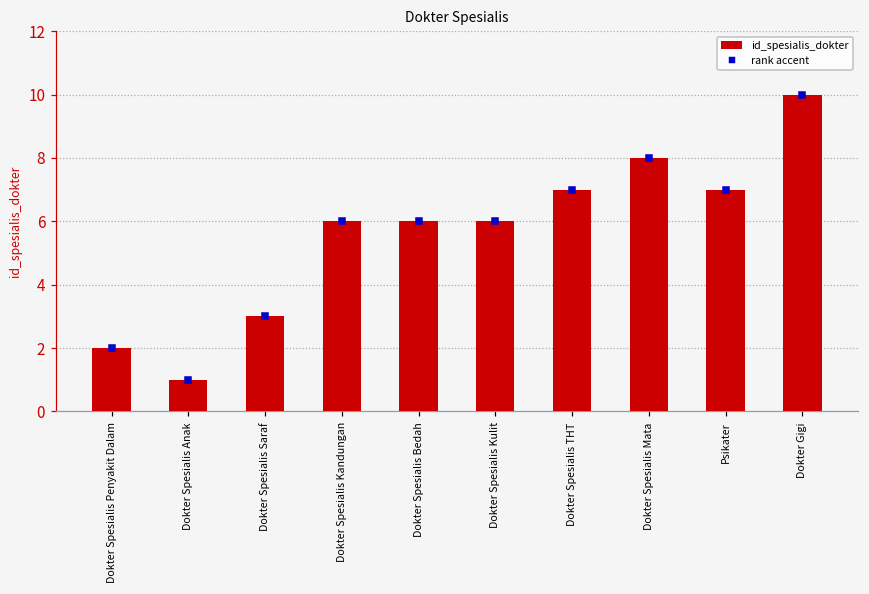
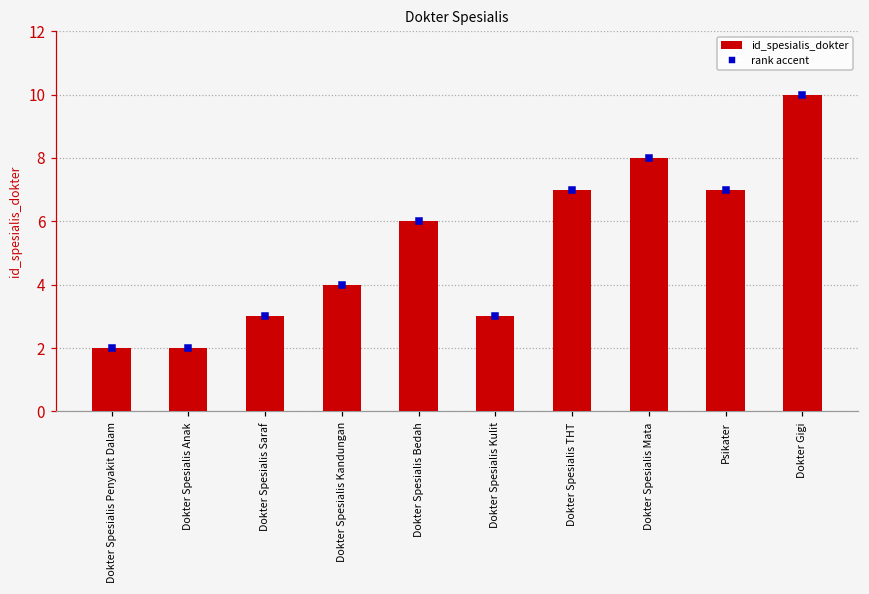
id_spesialis_dokter, Dokter Spesialis Anak: 1 -> 2
id_spesialis_dokter, Dokter Spesialis Kandungan: 6 -> 4
id_spesialis_dokter, Dokter Spesialis Kulit: 6 -> 3
